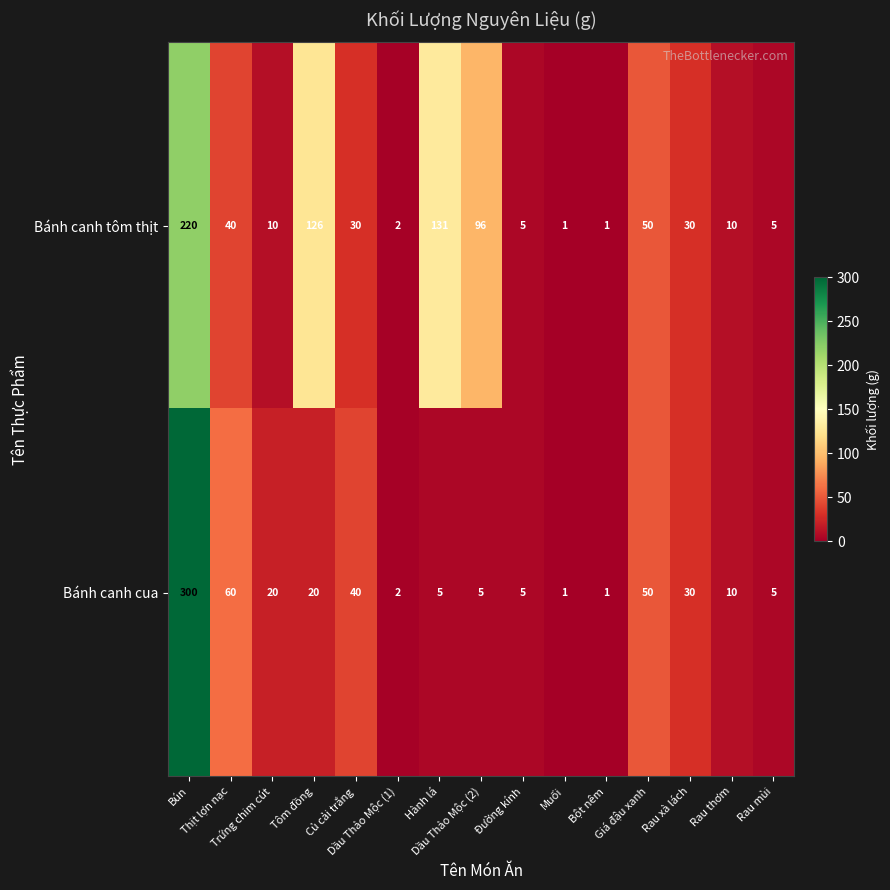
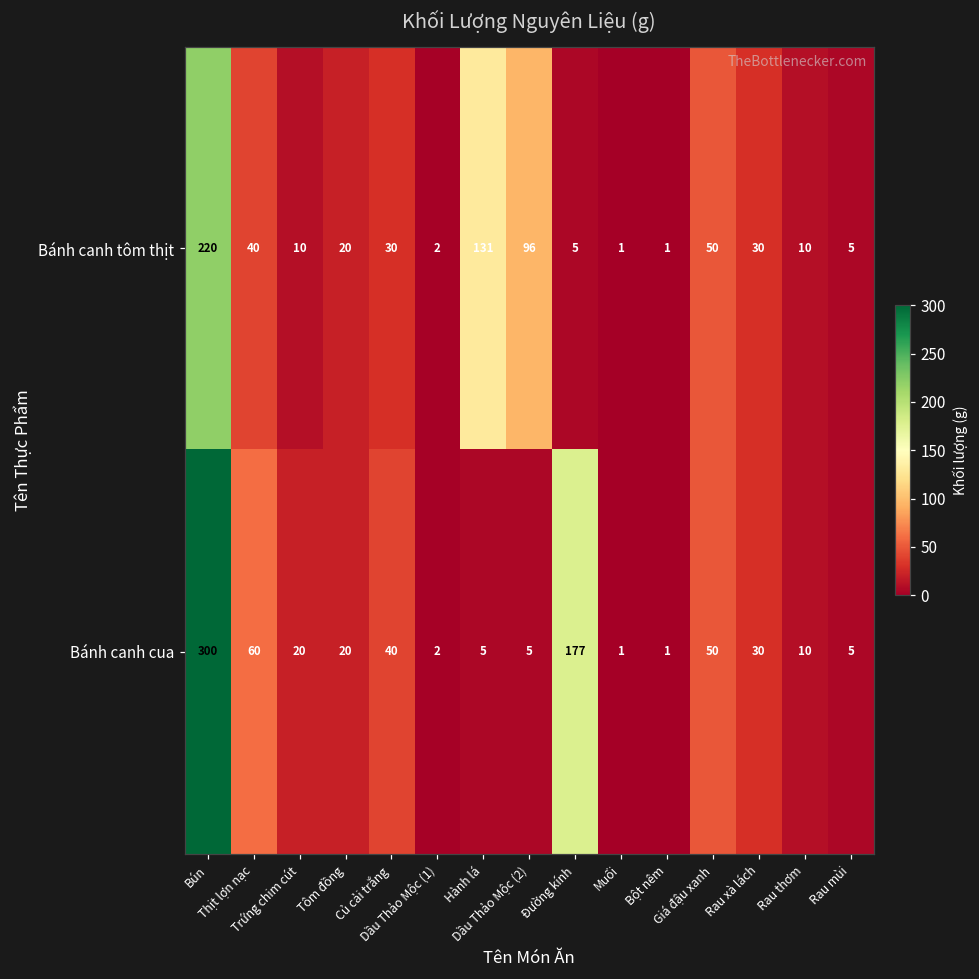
Bánh canh tôm thịt, Tôm đồng: 126 -> 20
Bánh canh cua, Đường kính: 5 -> 177
